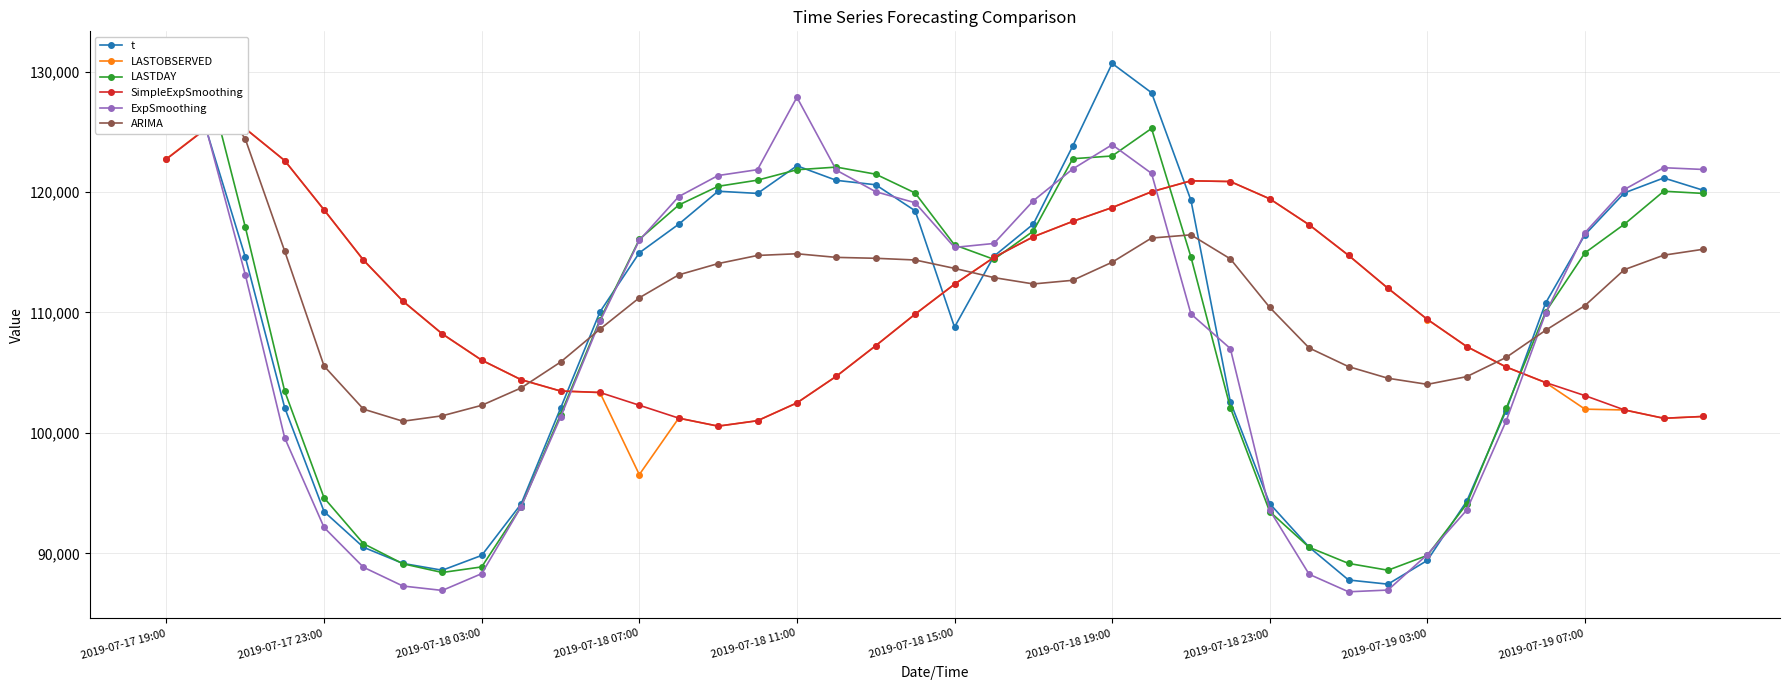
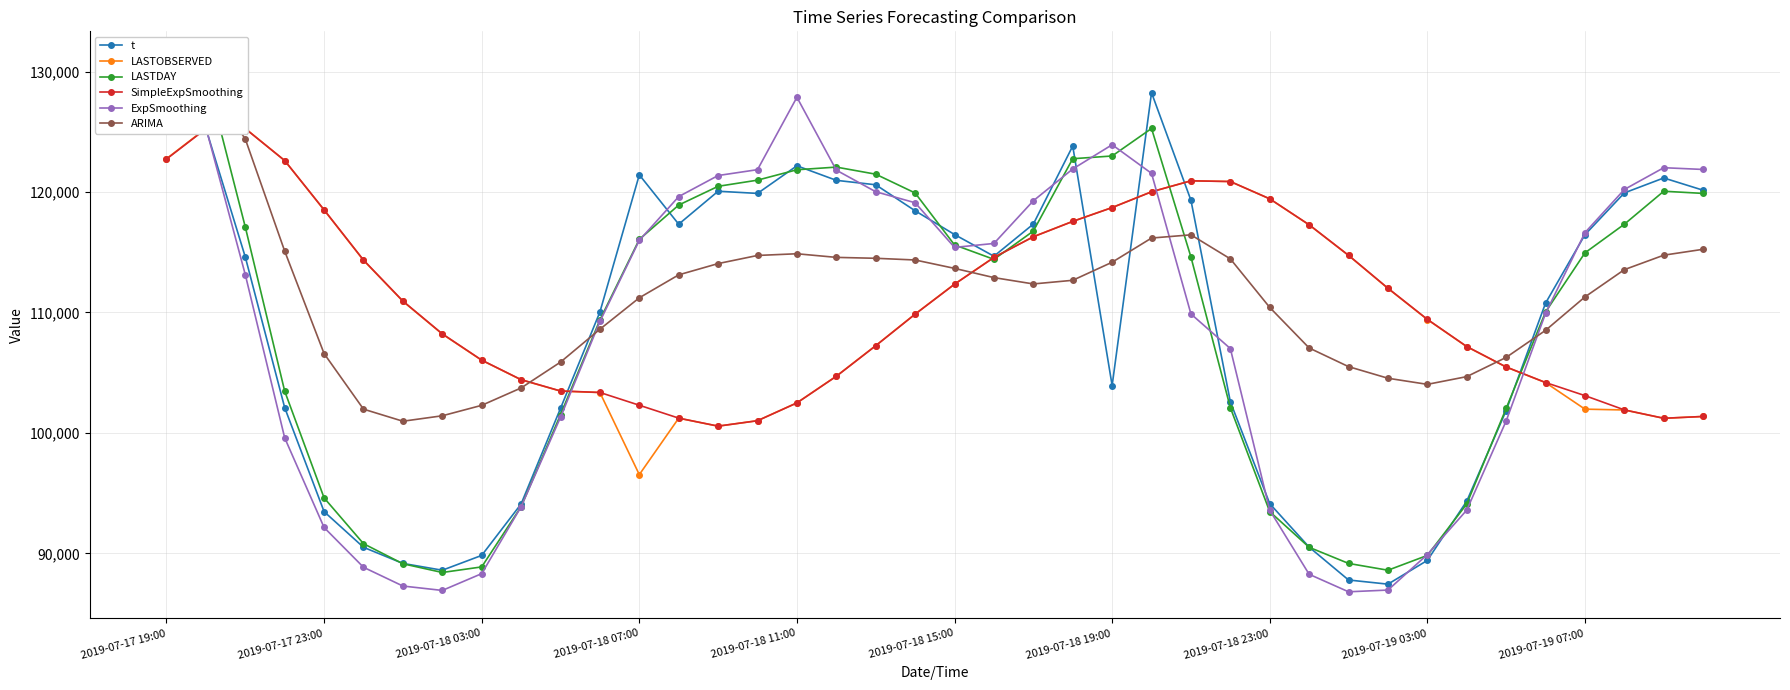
ARIMA, 2019-07-17 23:00: 105,500 -> 106,600
t, 2019-07-18 07:00: 115,000 -> 121,400
t, 2019-07-18 15:00: 108,800 -> 116,500
t, 2019-07-18 19:00: 130,700 -> 103,900
ARIMA, 2019-07-19 07:00: 110,600 -> 111,300
